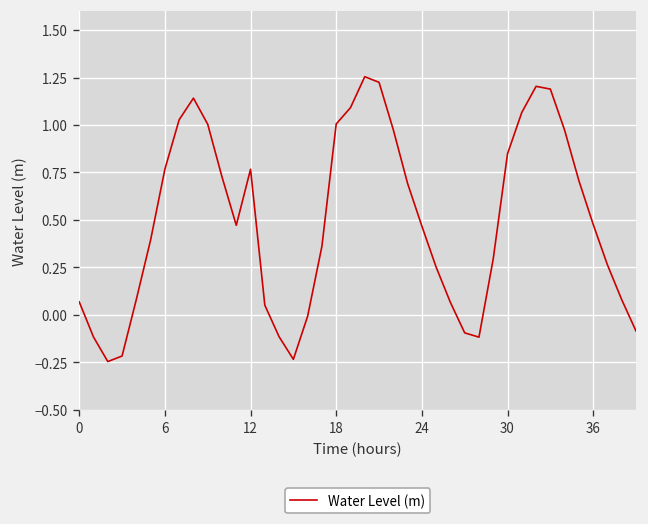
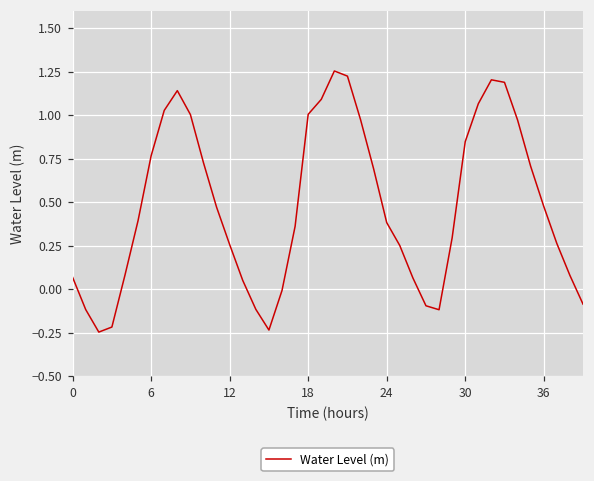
12: 0.77 -> 0.26
24: 0.47 -> 0.38
